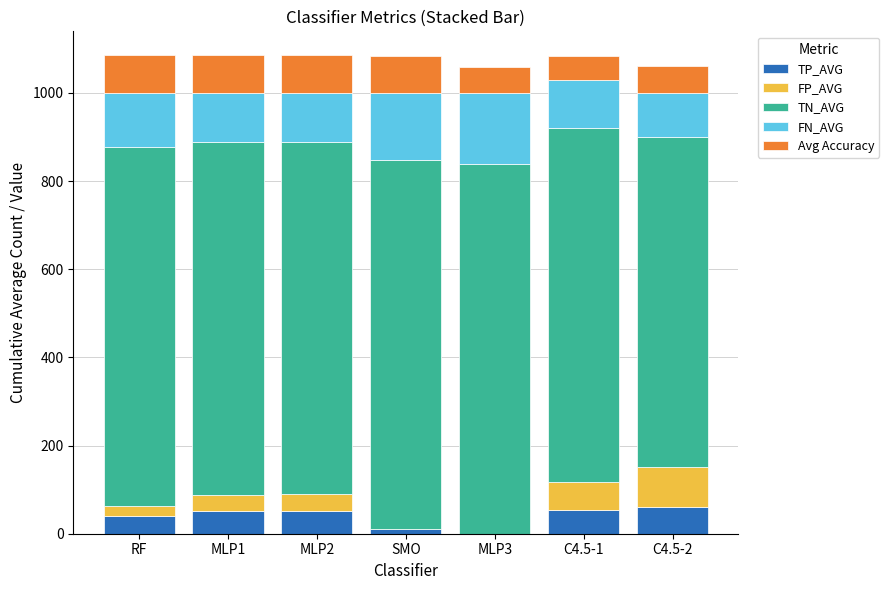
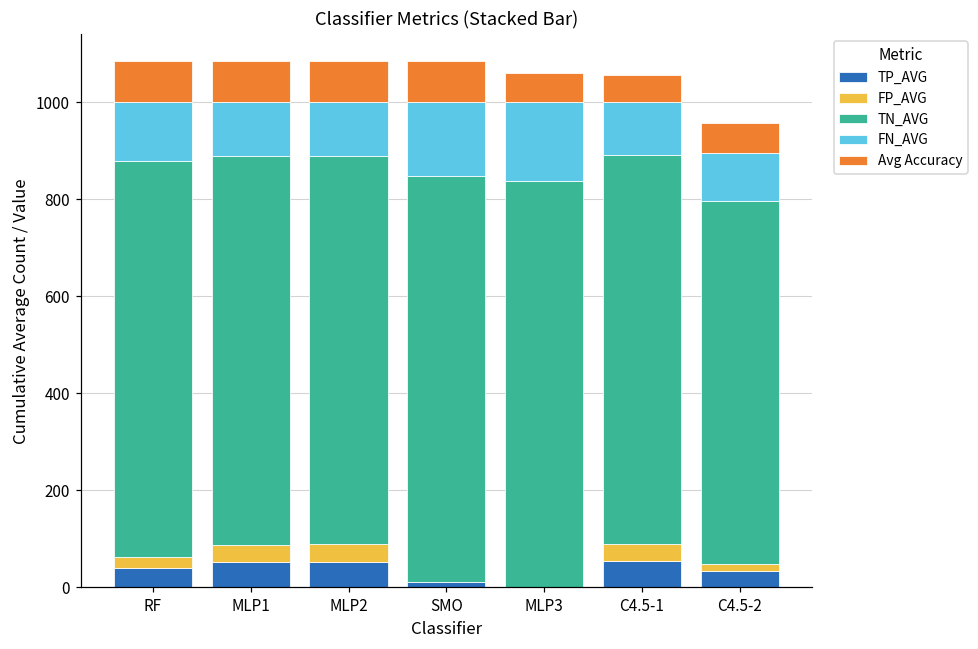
FP_AVG, C4.5-1: 60 -> 40
TP_AVG, C4.5-2: 60 -> 30
FP_AVG, C4.5-2: 90 -> 20
